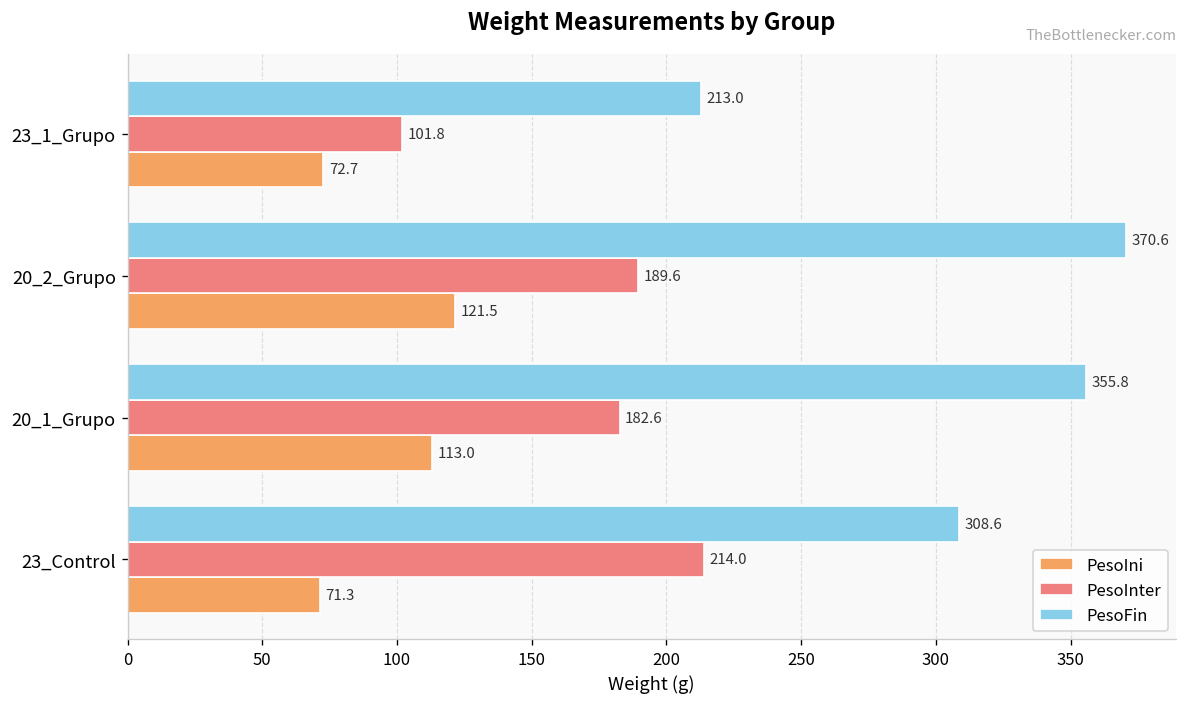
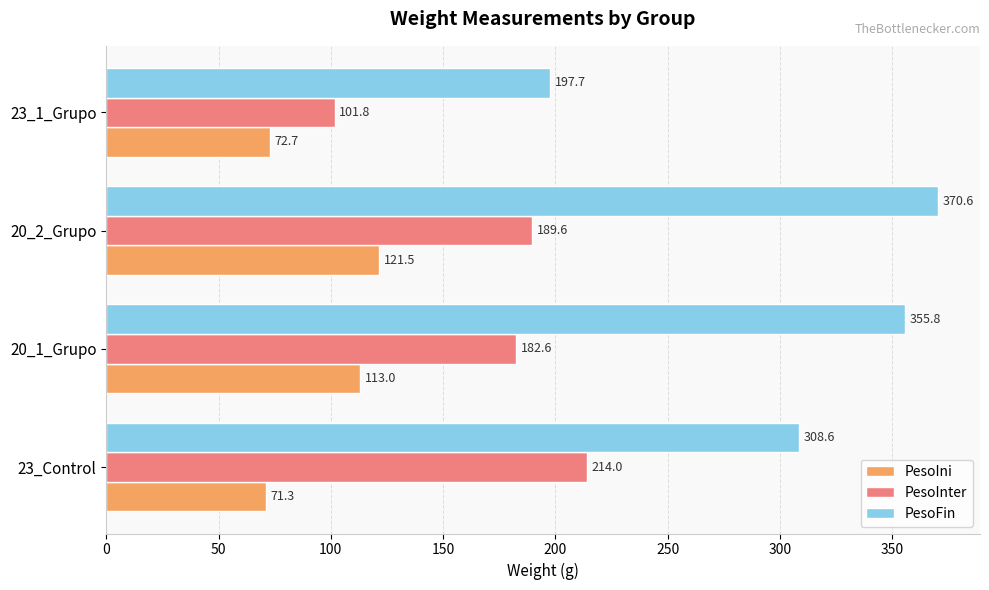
PesoFin, 23_1_Grupo: 213.0 -> 197.7
